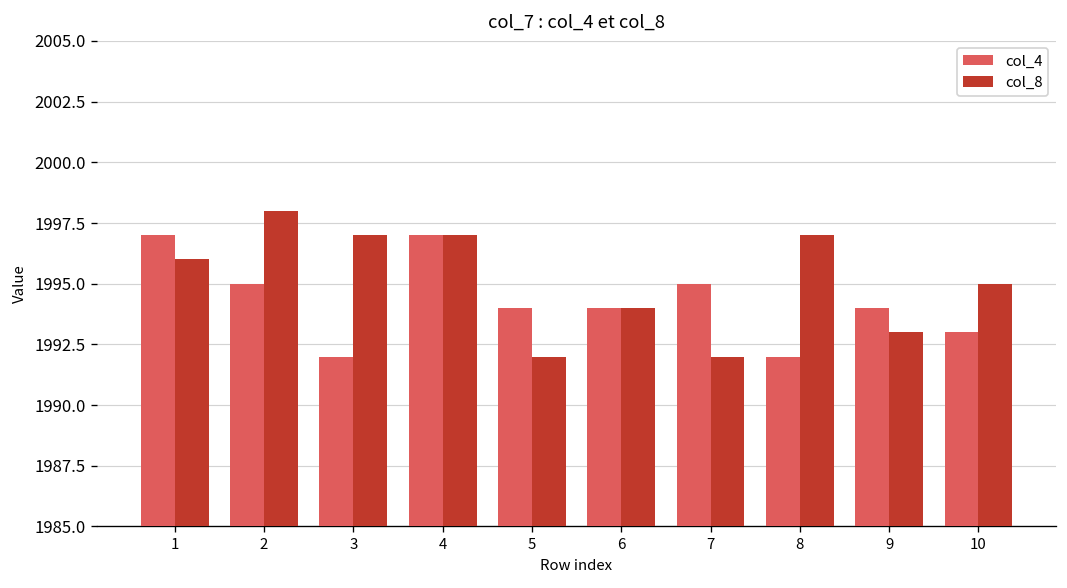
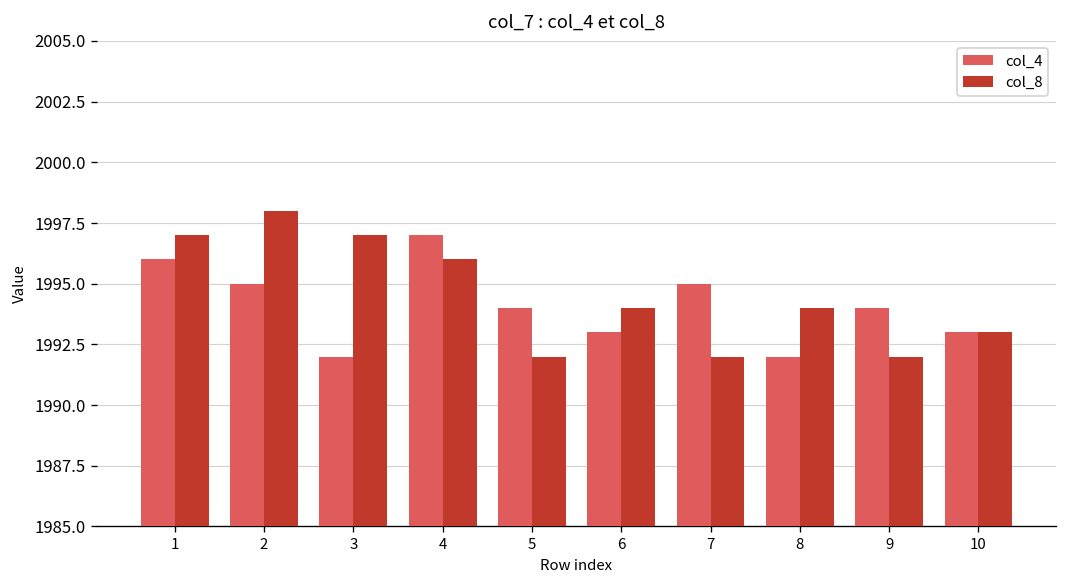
col_4, 1: 1997 -> 1996
col_8, 1: 1996 -> 1997
col_8, 4: 1997 -> 1996
col_4, 6: 1994 -> 1993
col_8, 8: 1997 -> 1994
col_8, 9: 1993 -> 1992
col_8, 10: 1995 -> 1993
